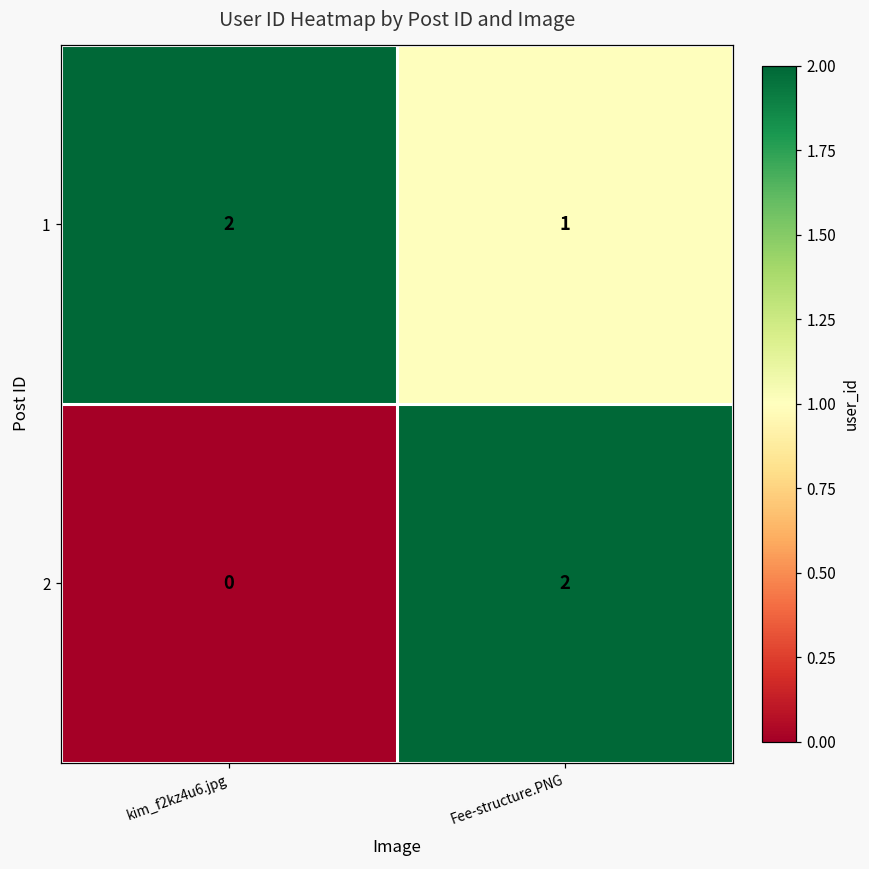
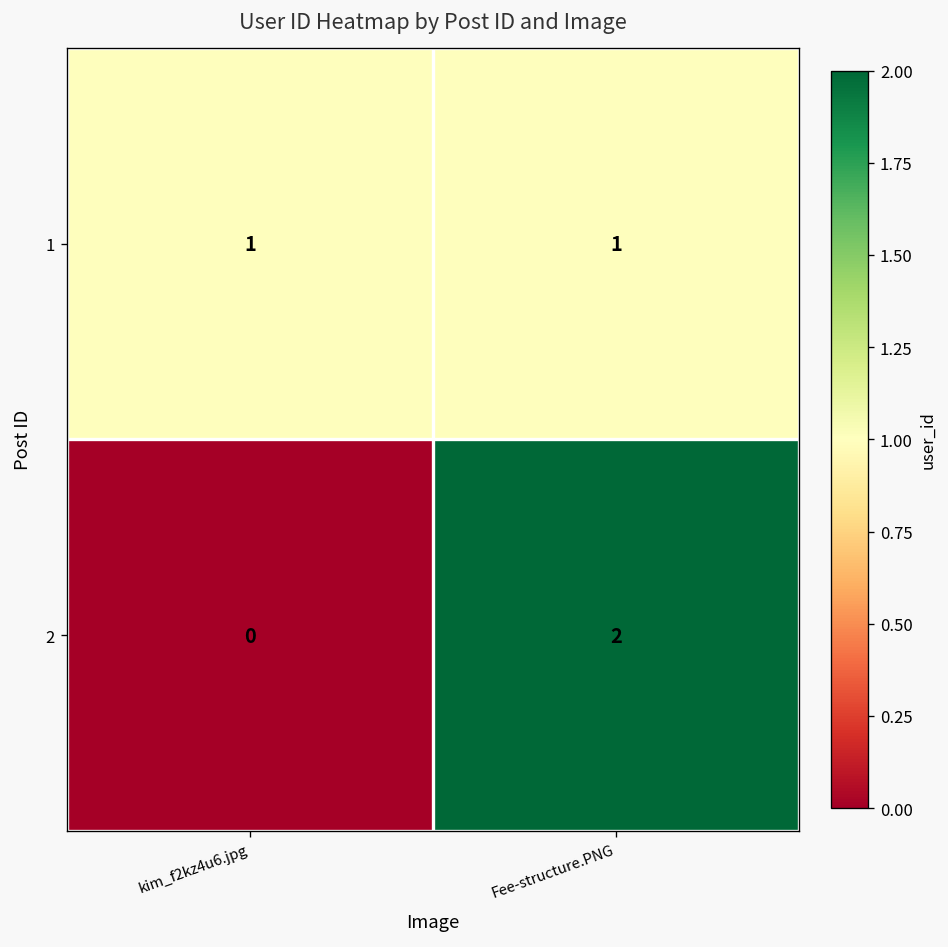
1, kim_f2kz4u6.jpg: 2 -> 1
